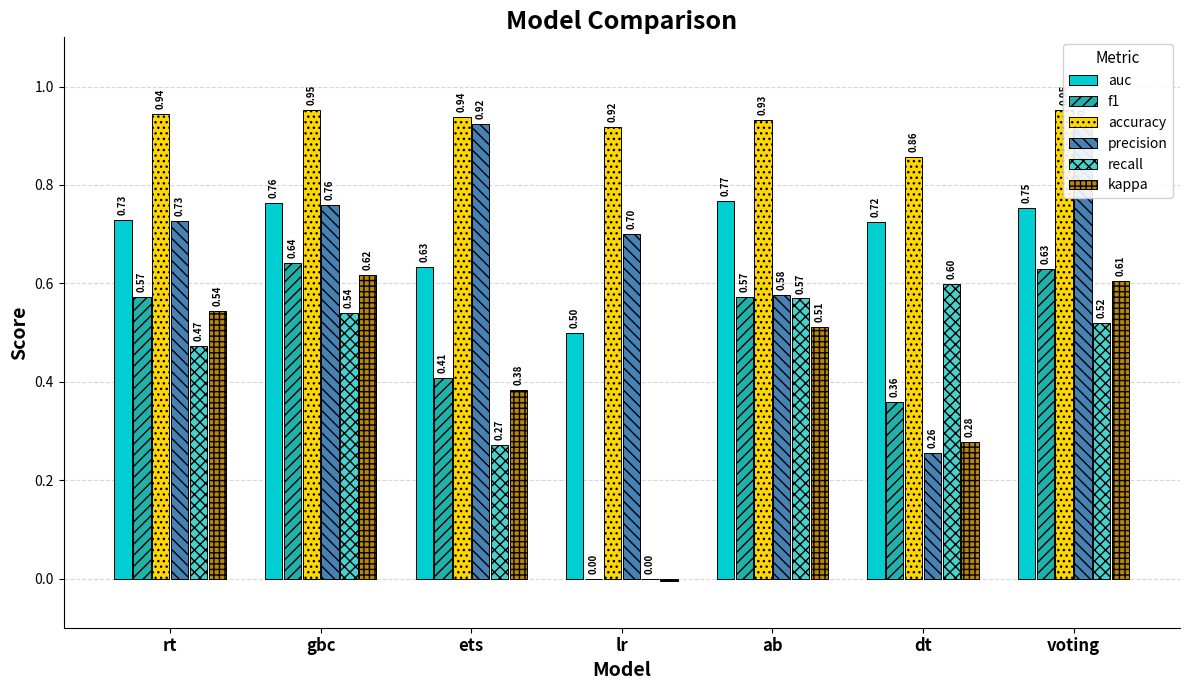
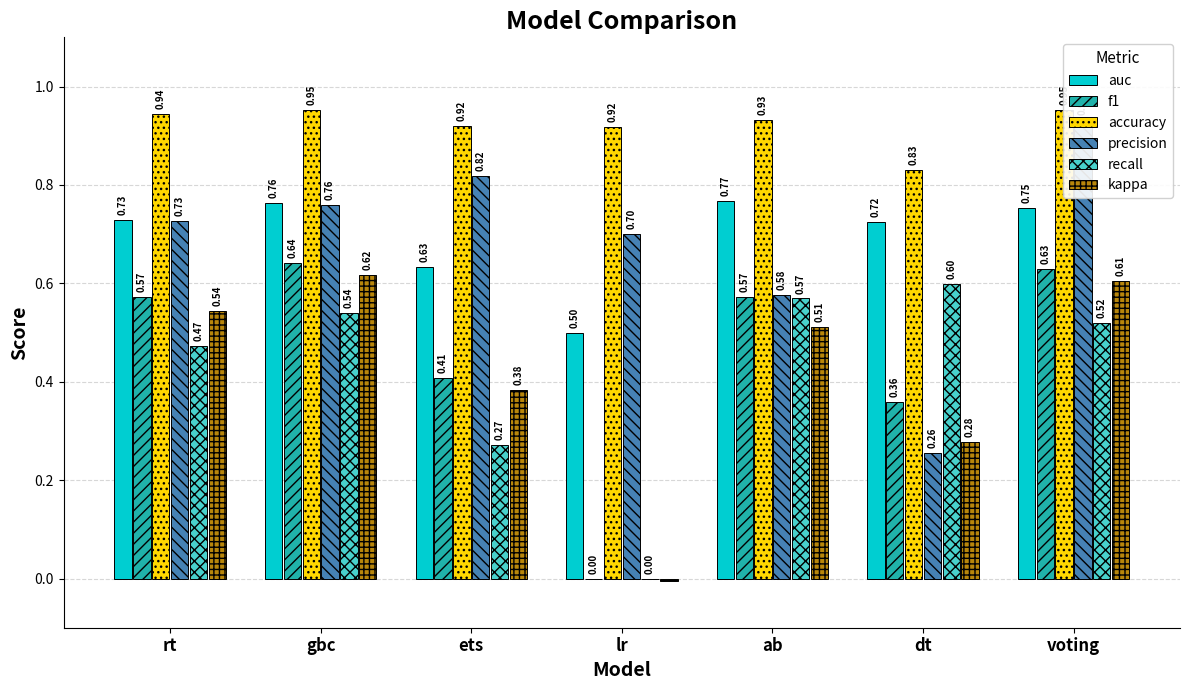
accuracy, ets: 0.94 -> 0.92
precision, ets: 0.92 -> 0.82
accuracy, dt: 0.86 -> 0.83
